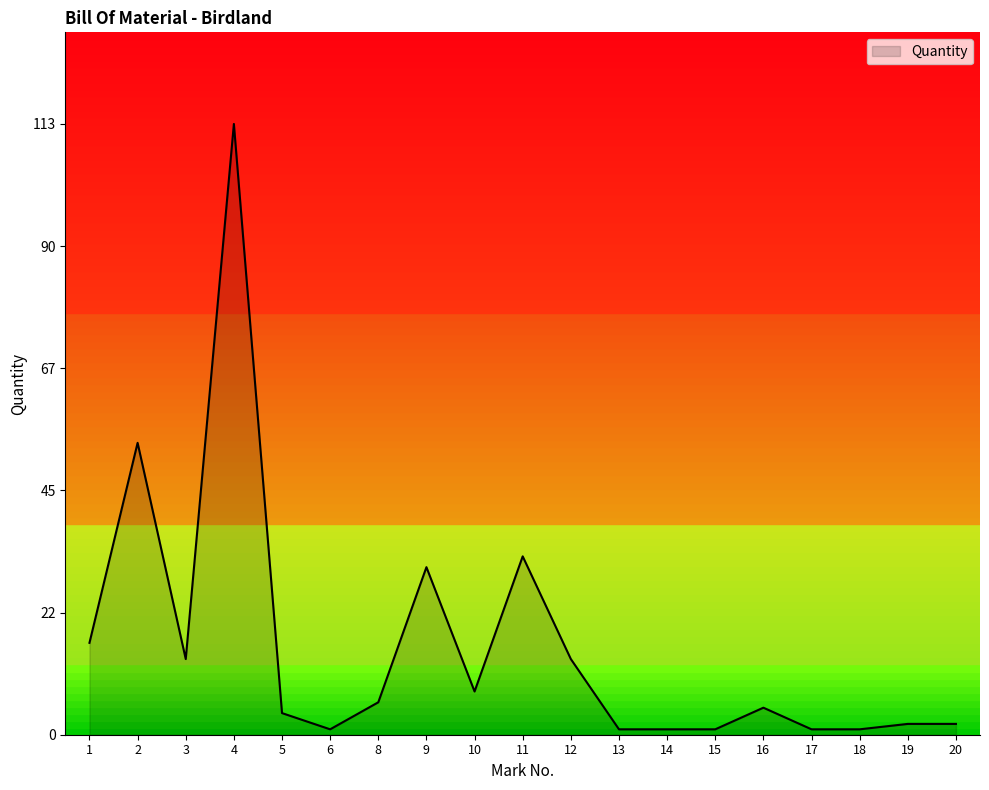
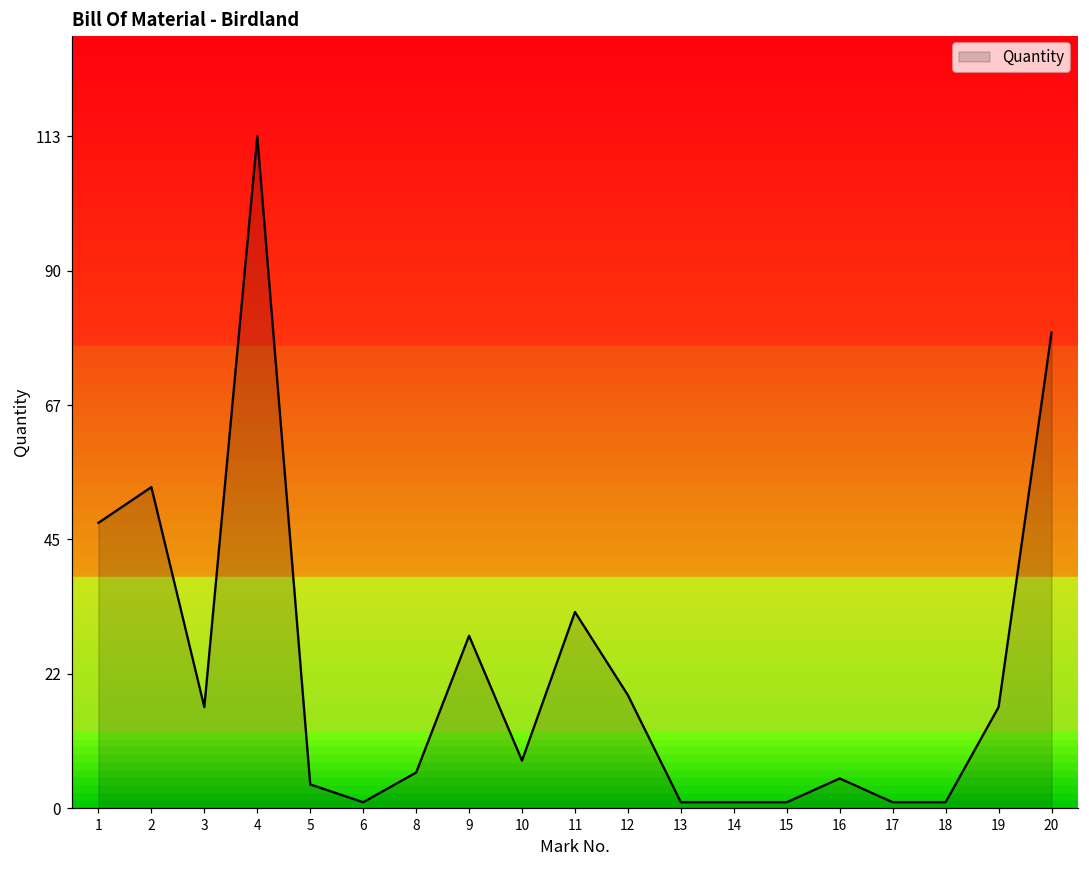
1: 17 -> 48
3: 14 -> 17
9: 31 -> 29
12: 14 -> 19
19: 2 -> 17
20: 2 -> 80
